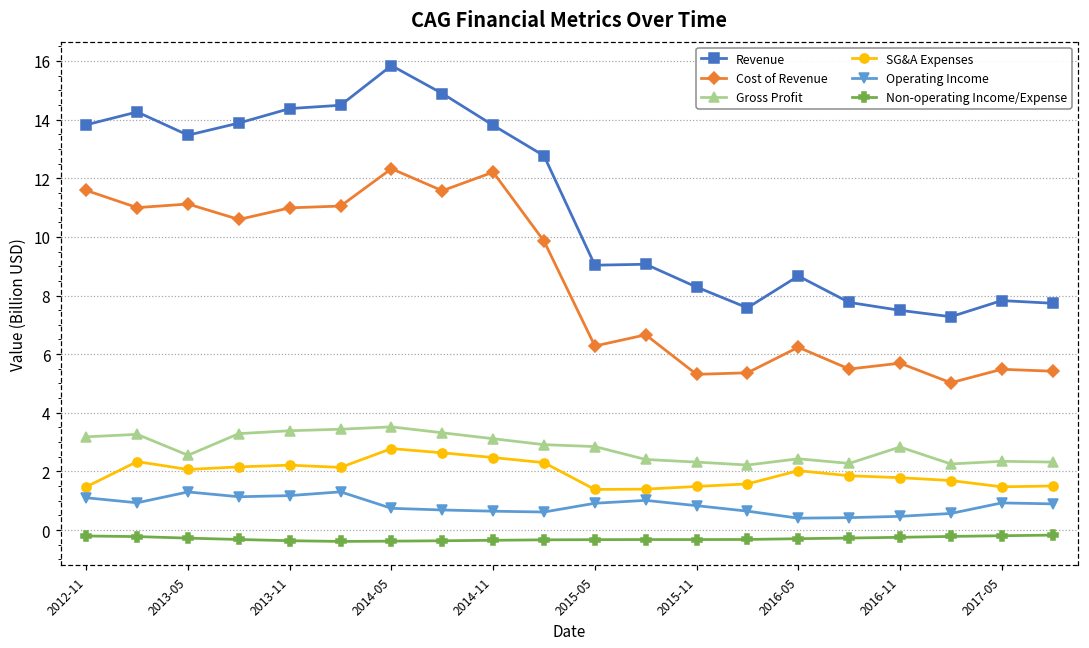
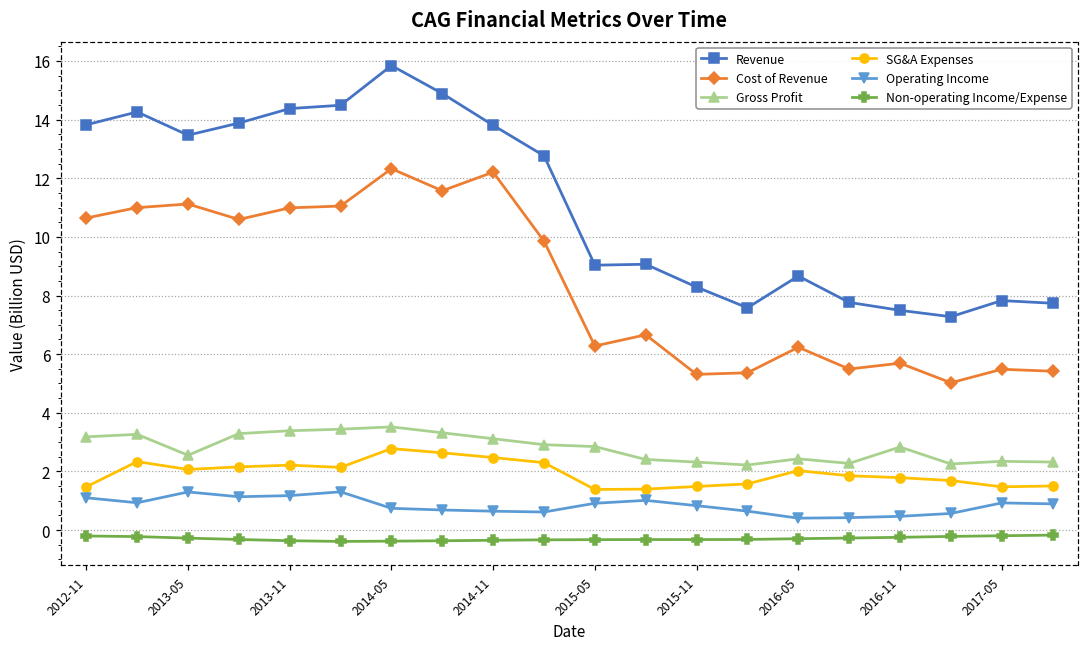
Cost of Revenue, 2012-11: 11.6 -> 10.6
